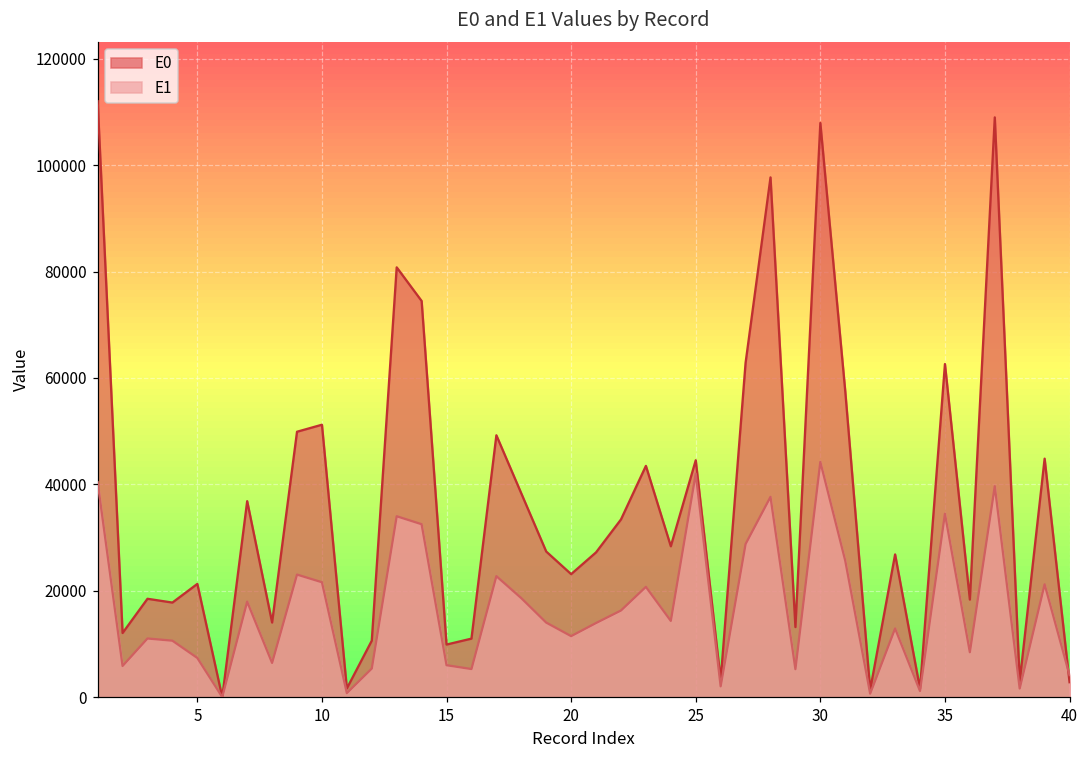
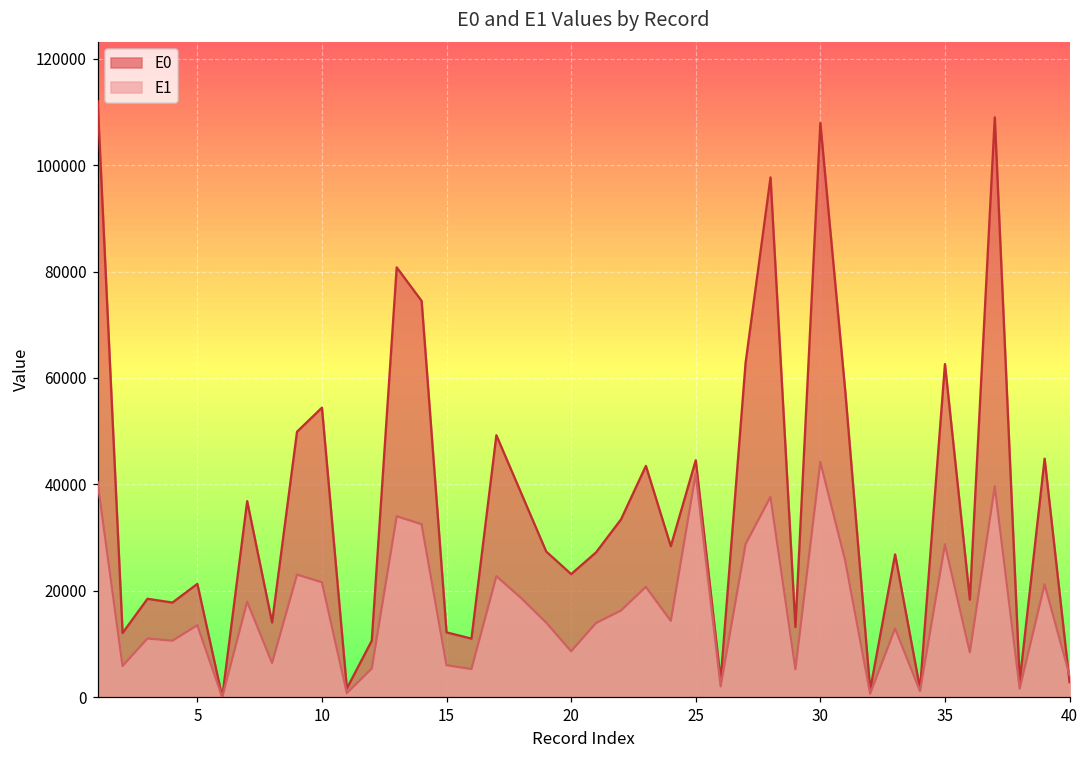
E1, 5: 7000 -> 14000
E0, 10: 51000 -> 54000
E0, 15: 10000 -> 12000
E1, 20: 11000 -> 9000
E1, 35: 34000 -> 29000
